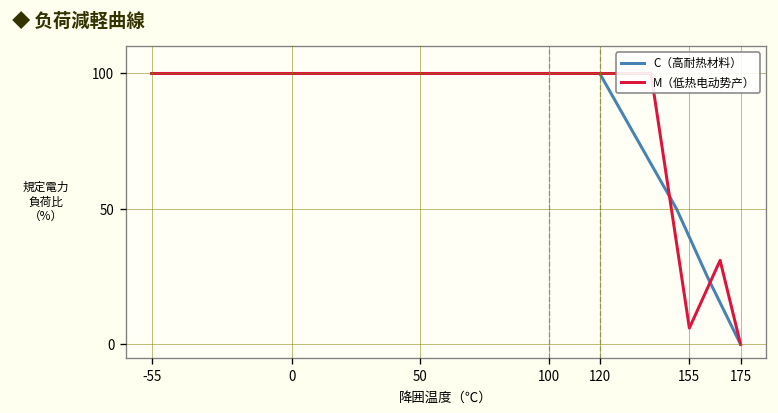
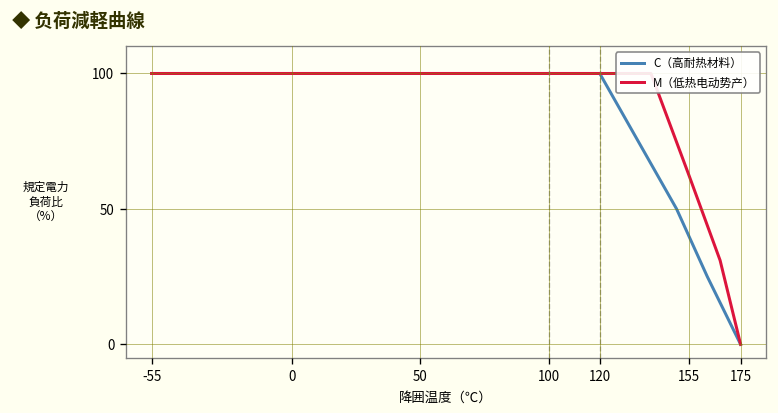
M（低热电动势产）, 155: 6 -> 62
